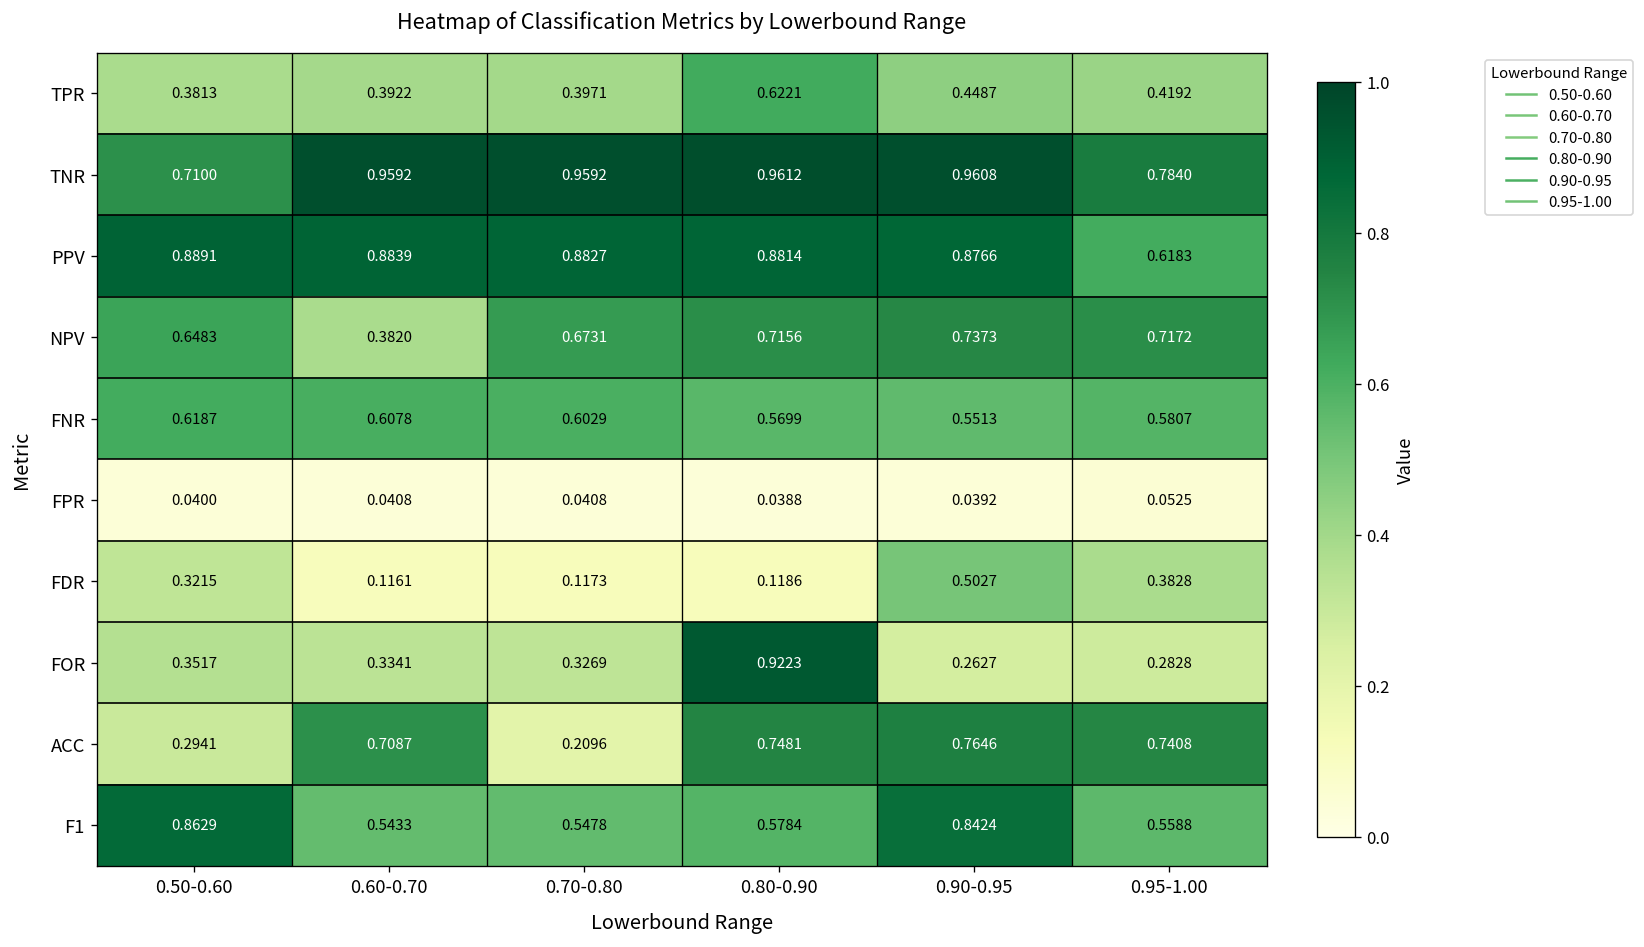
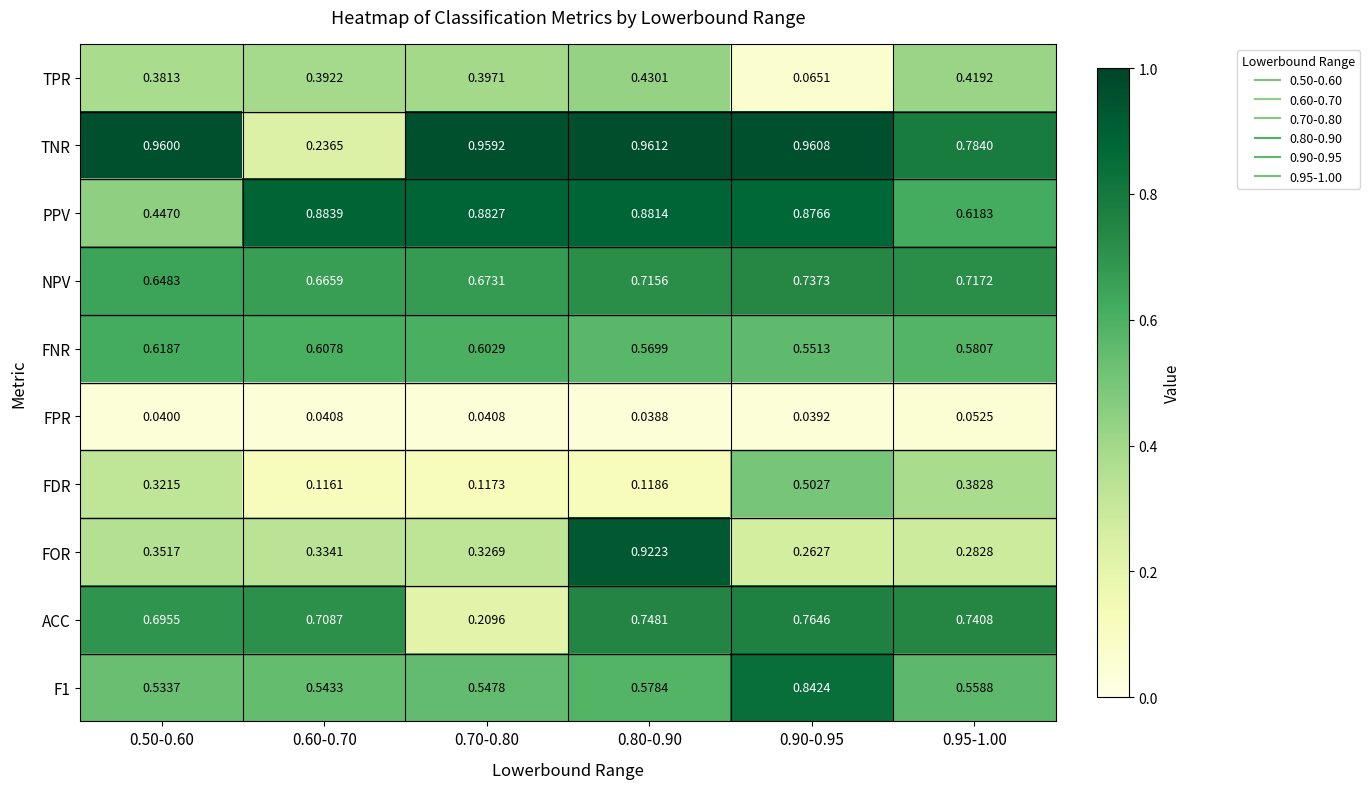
TPR, 0.80-0.90: 0.6221 -> 0.4301
TPR, 0.90-0.95: 0.4487 -> 0.0651
TNR, 0.50-0.60: 0.7100 -> 0.9600
TNR, 0.60-0.70: 0.9592 -> 0.2365
PPV, 0.50-0.60: 0.8891 -> 0.4470
NPV, 0.60-0.70: 0.3820 -> 0.6659
ACC, 0.50-0.60: 0.2941 -> 0.6955
F1, 0.50-0.60: 0.8629 -> 0.5337
